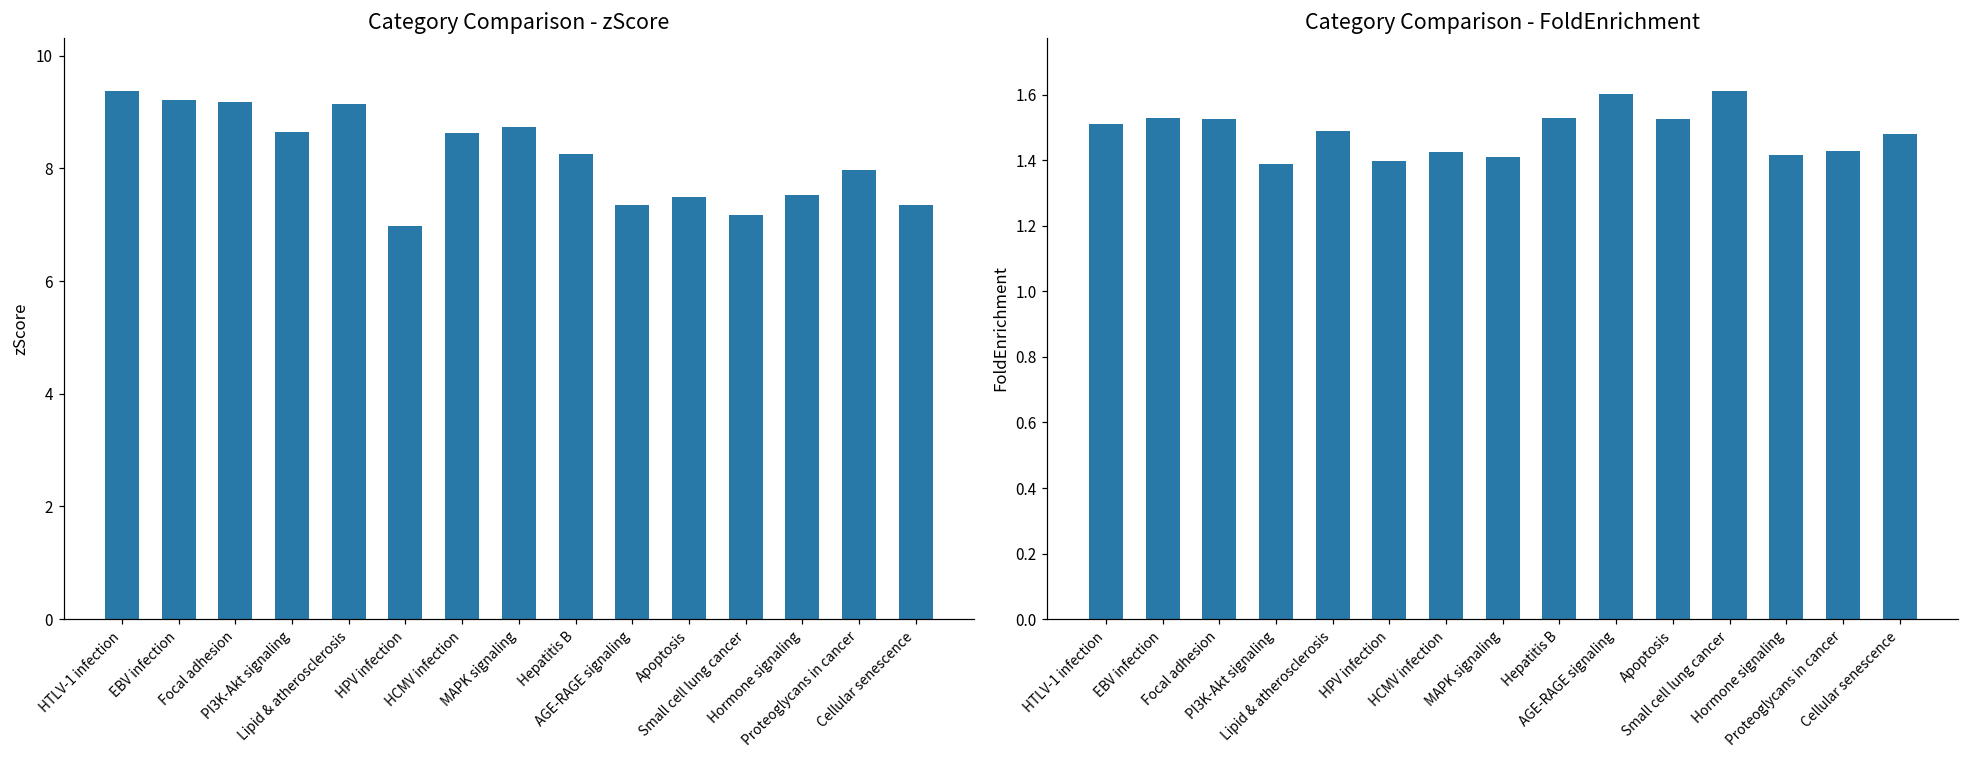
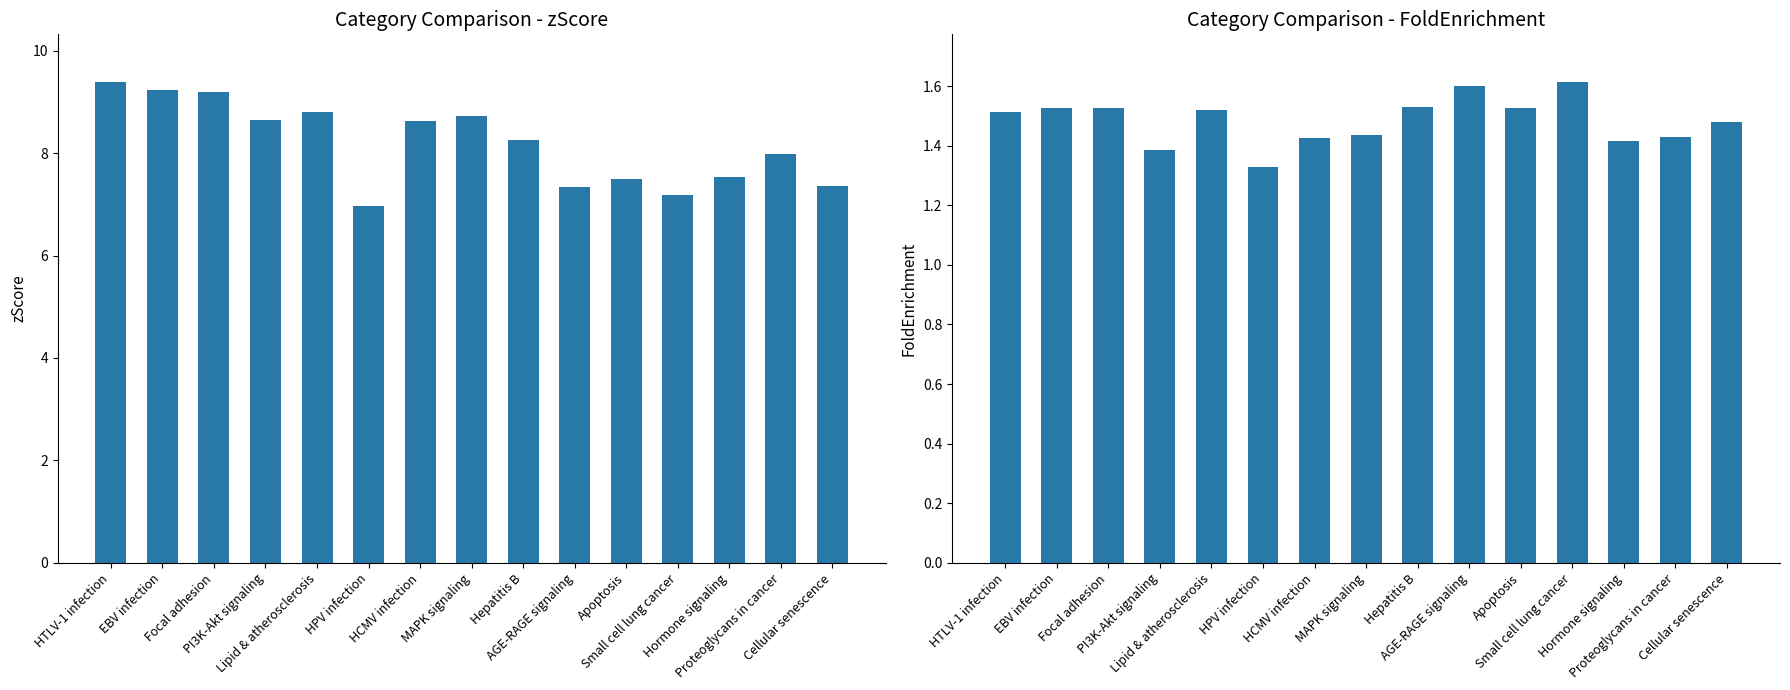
Category Comparison - zScore, Lipid & atherosclerosis: 9.2 -> 8.8
Category Comparison - FoldEnrichment, Lipid & atherosclerosis: 1.49 -> 1.52
Category Comparison - FoldEnrichment, HPV infection: 1.40 -> 1.33
Category Comparison - FoldEnrichment, MAPK signaling: 1.41 -> 1.44
